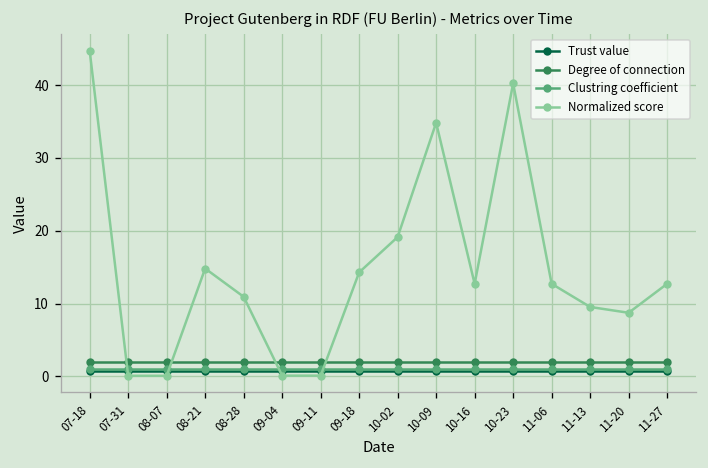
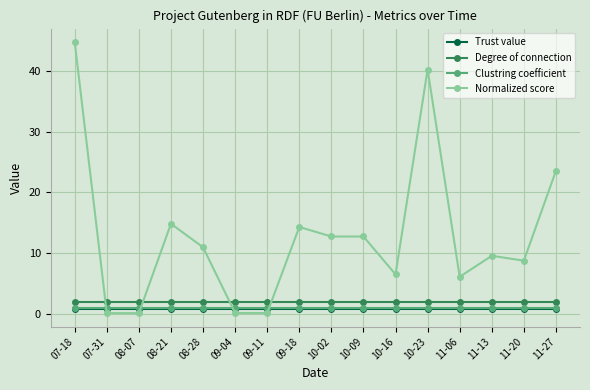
Normalized score, 10-02: 19 -> 13
Normalized score, 10-09: 35 -> 13
Normalized score, 10-16: 13 -> 6
Normalized score, 11-06: 13 -> 6
Normalized score, 11-27: 13 -> 24
